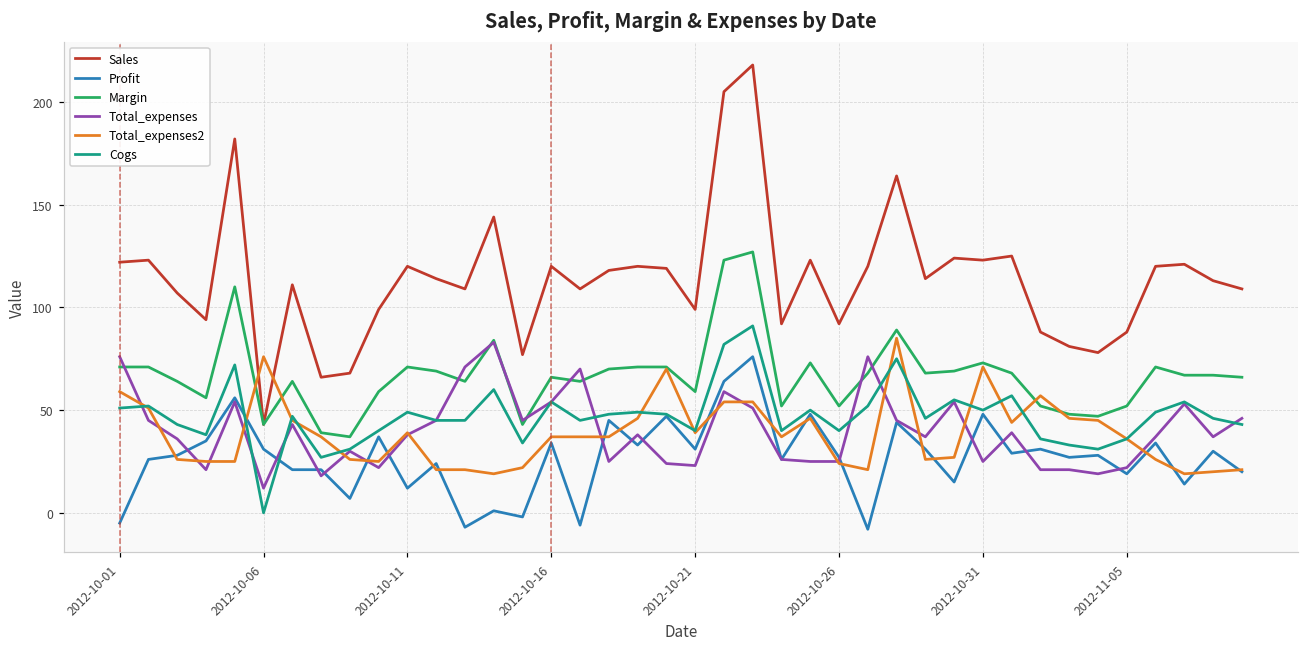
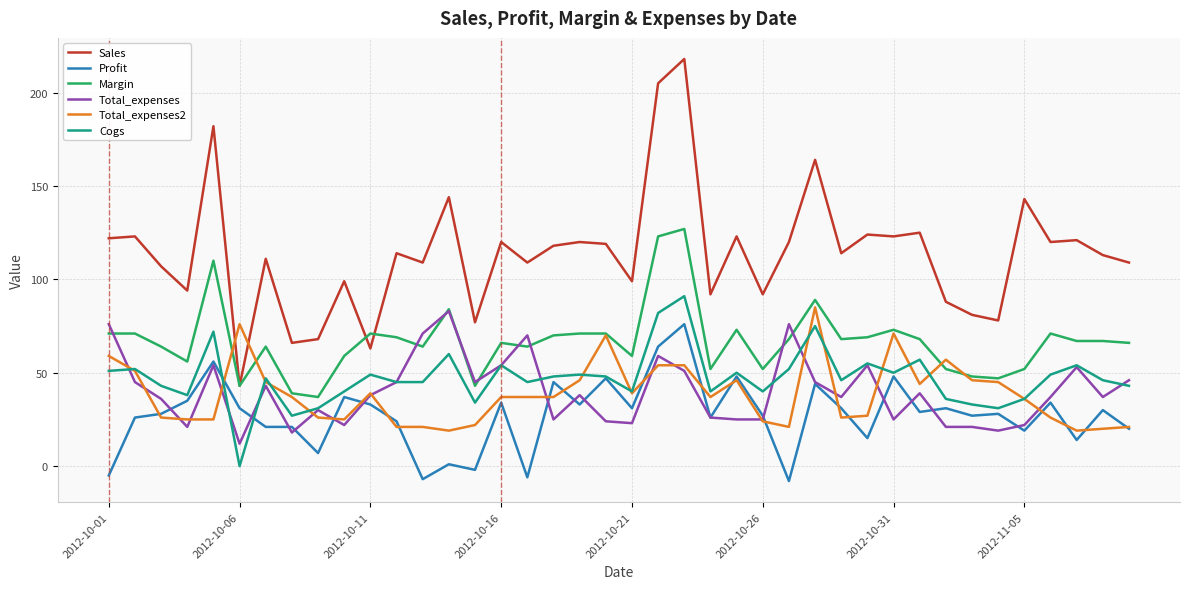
Sales, 2012-10-11: 120 -> 63
Profit, 2012-10-11: 12 -> 33
Sales, 2012-11-05: 88 -> 143
